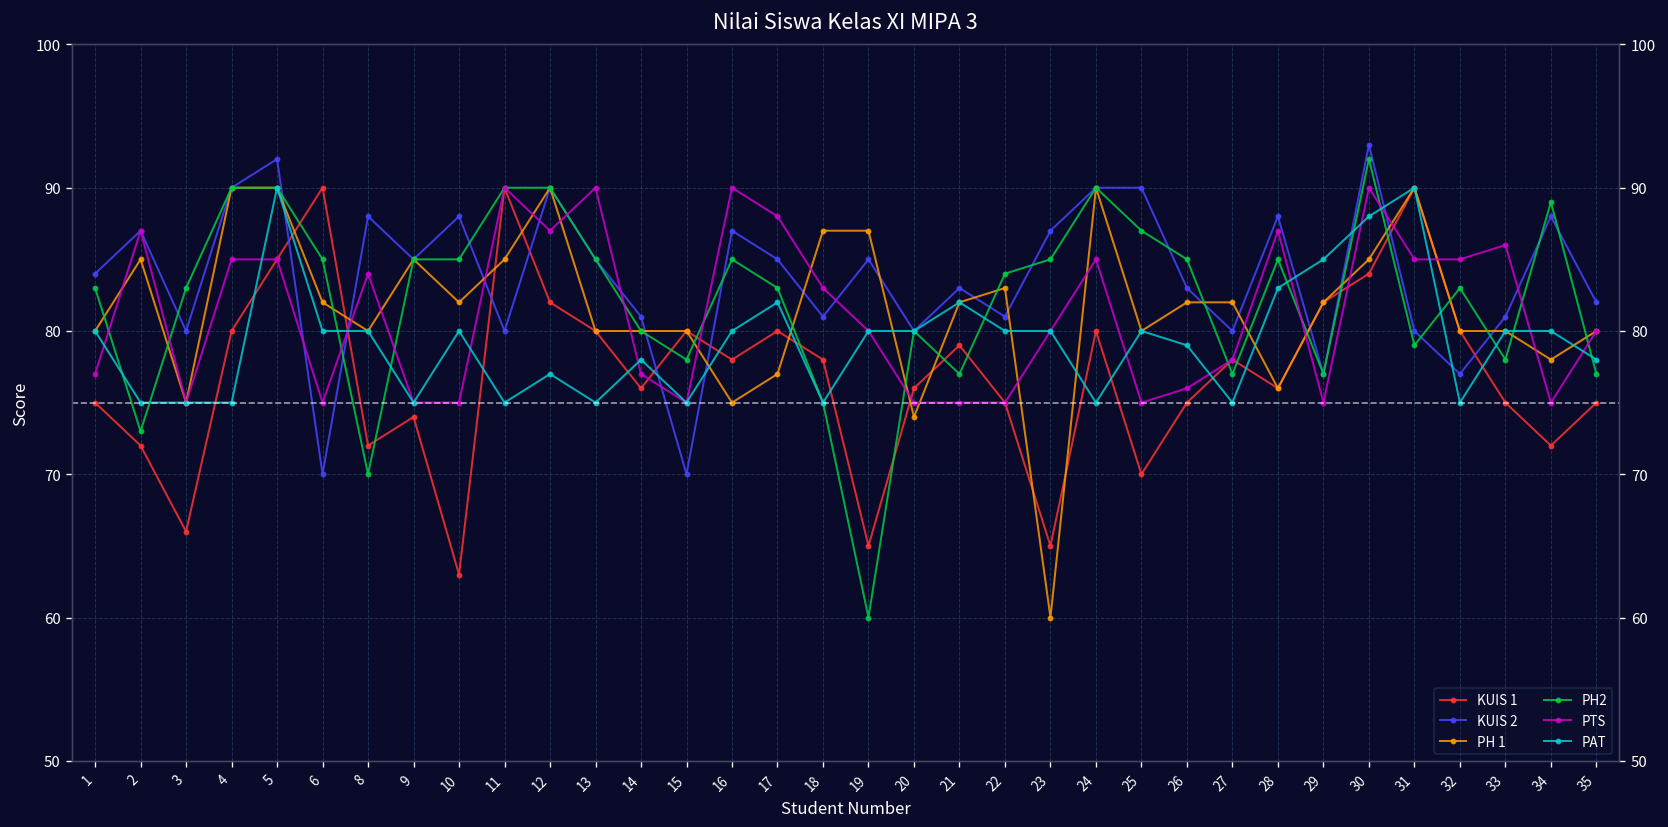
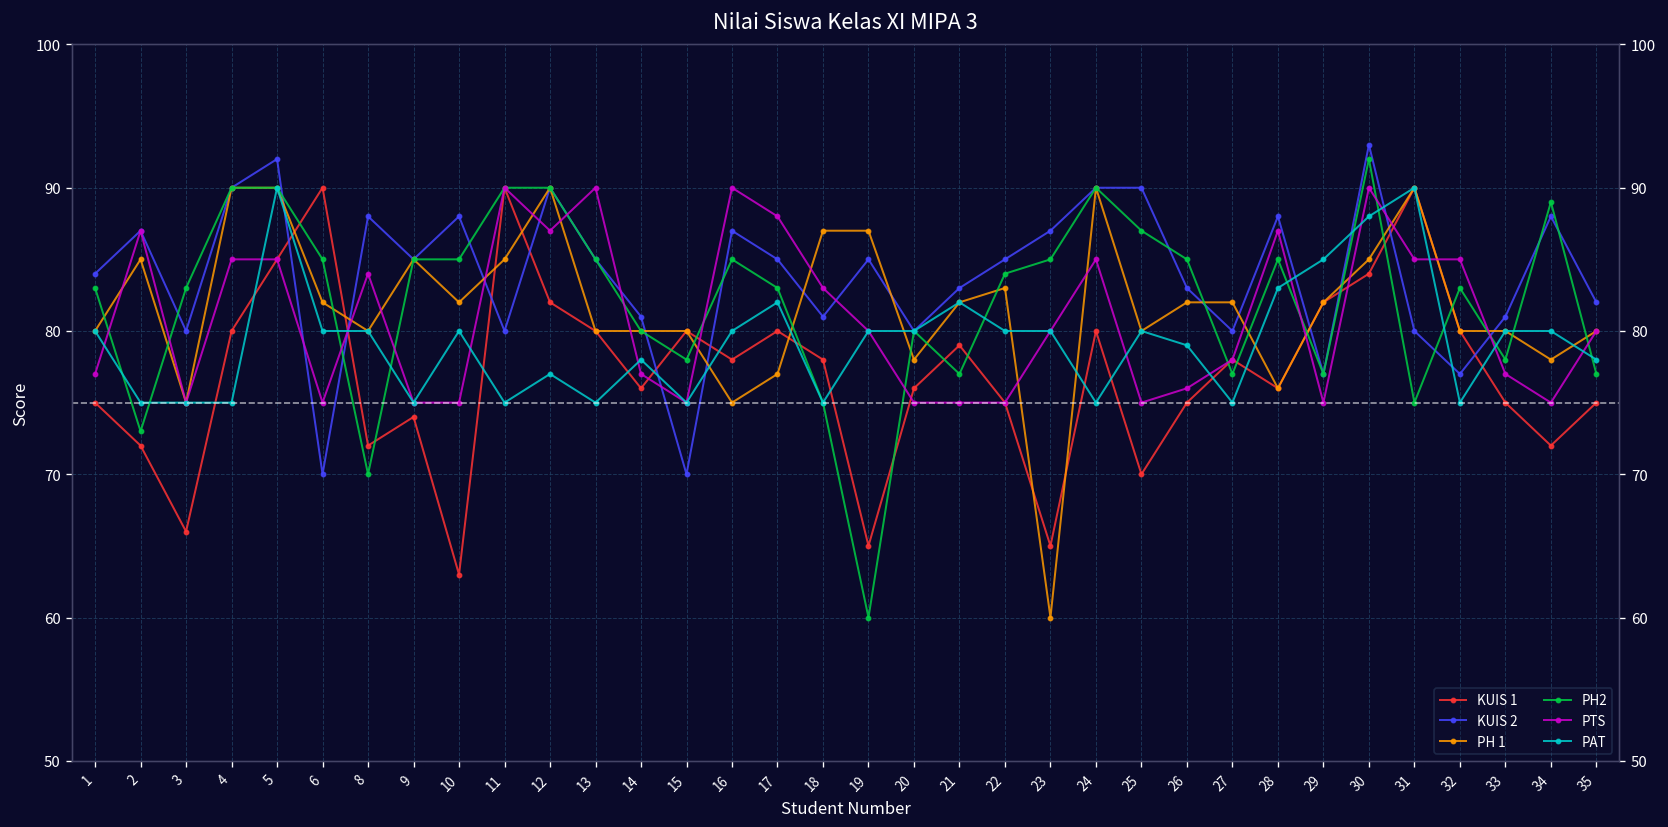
PH 1, 20: 74 -> 78
KUIS 2, 22: 81 -> 85
PH2, 31: 79 -> 75
PTS, 33: 86 -> 77
